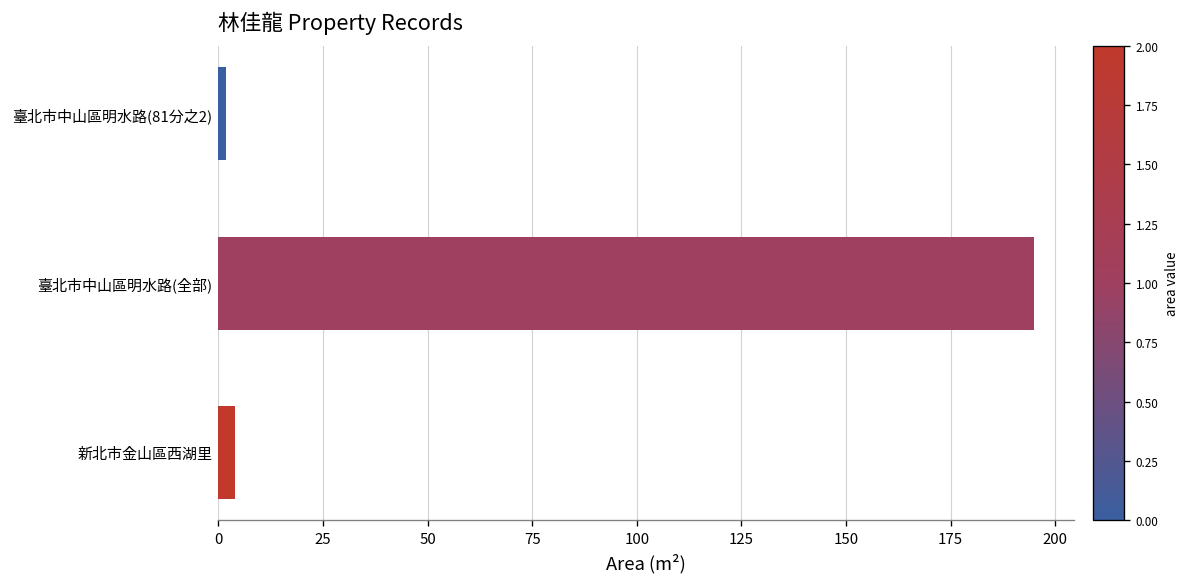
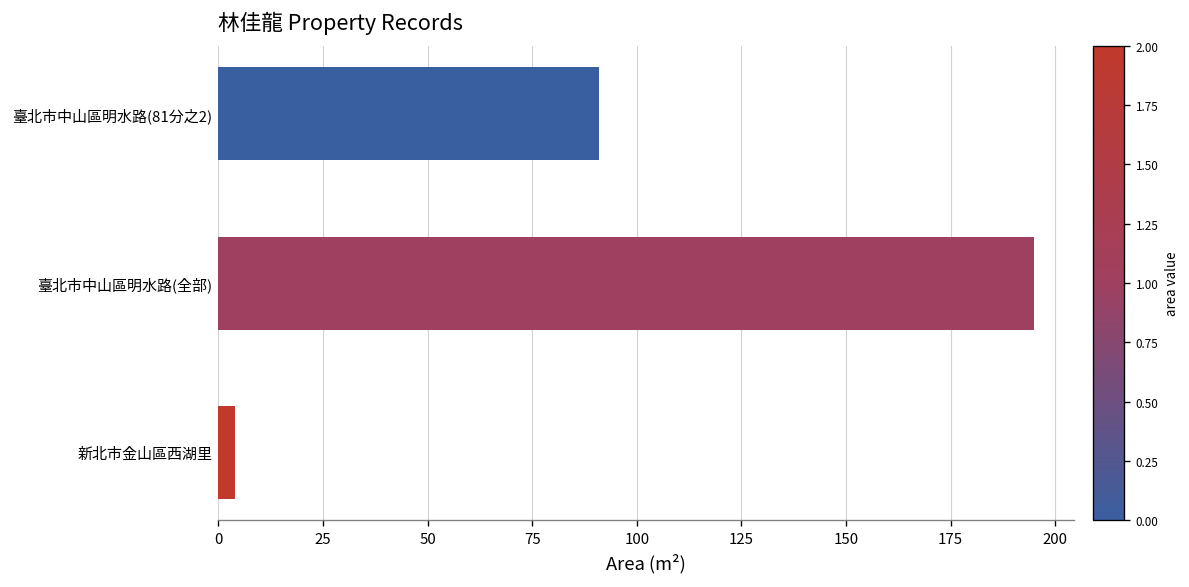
臺北市中山區明水路(81分之2): 2 -> 91
